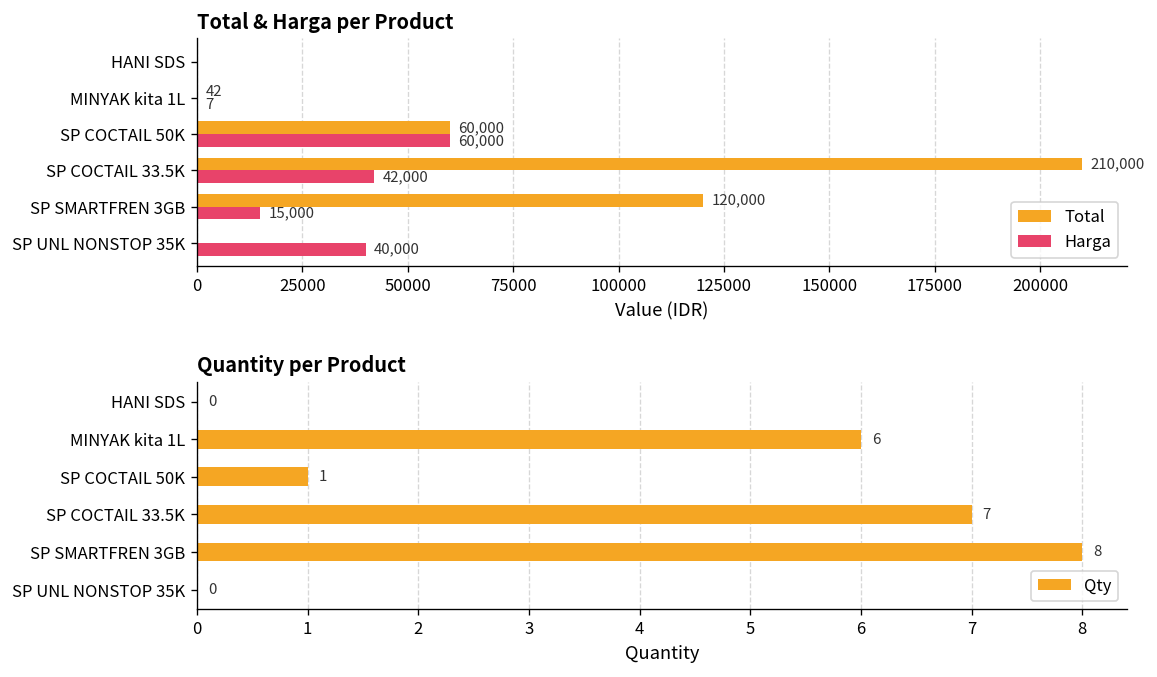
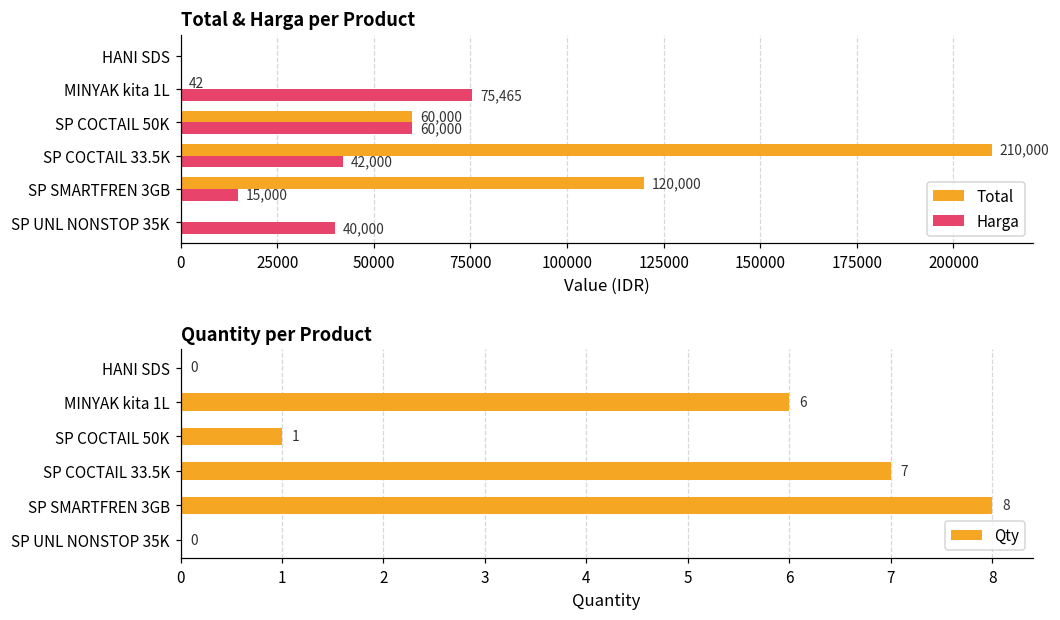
Total & Harga per Product, Harga, MINYAK kita 1L: 7 -> 75,465
